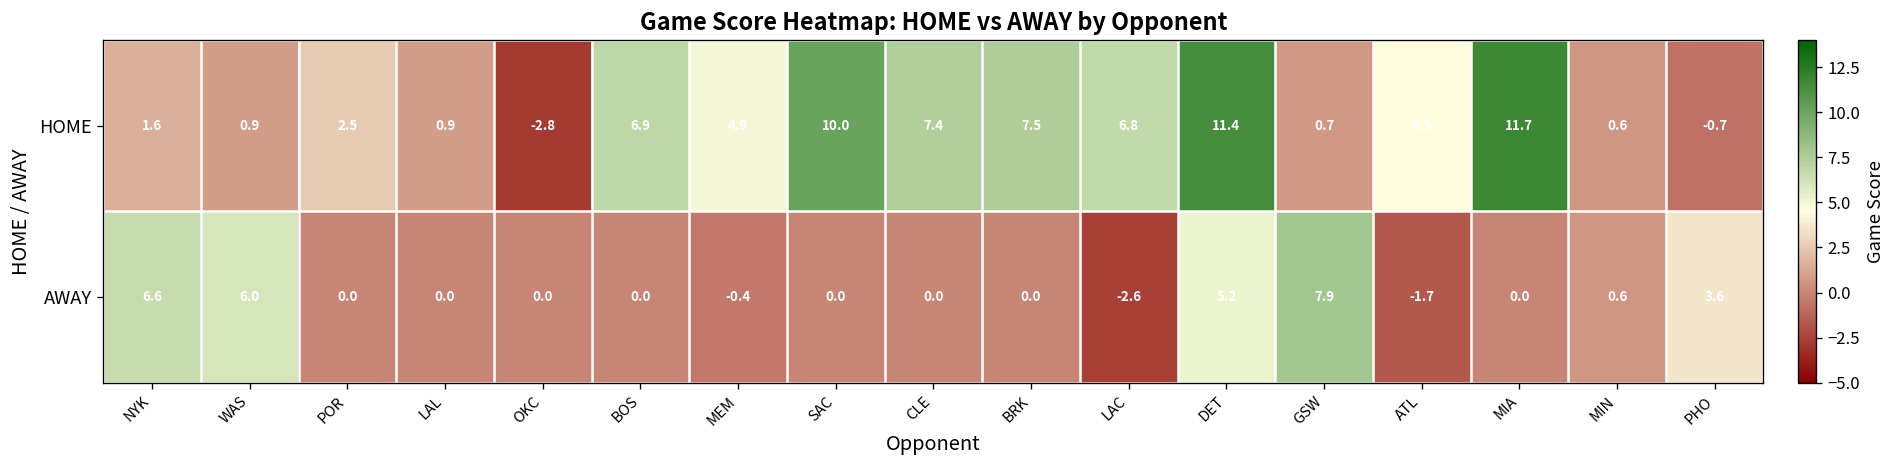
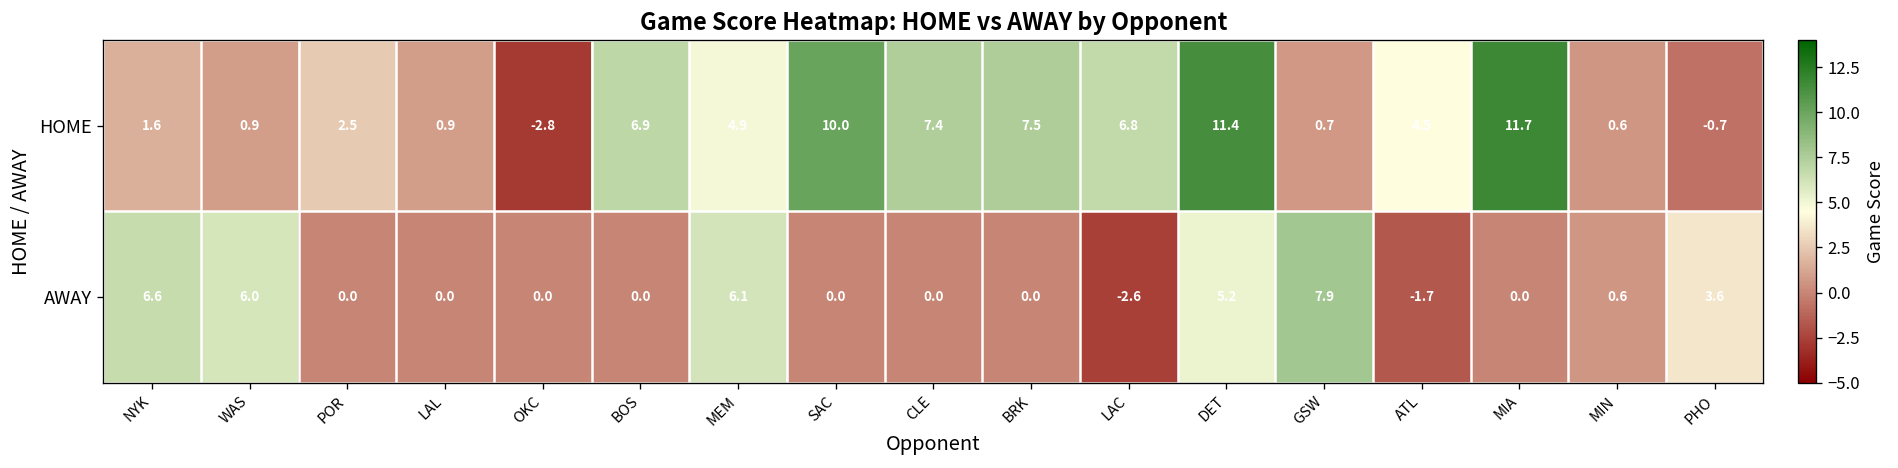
AWAY, MEM: -0.4 -> 6.1
